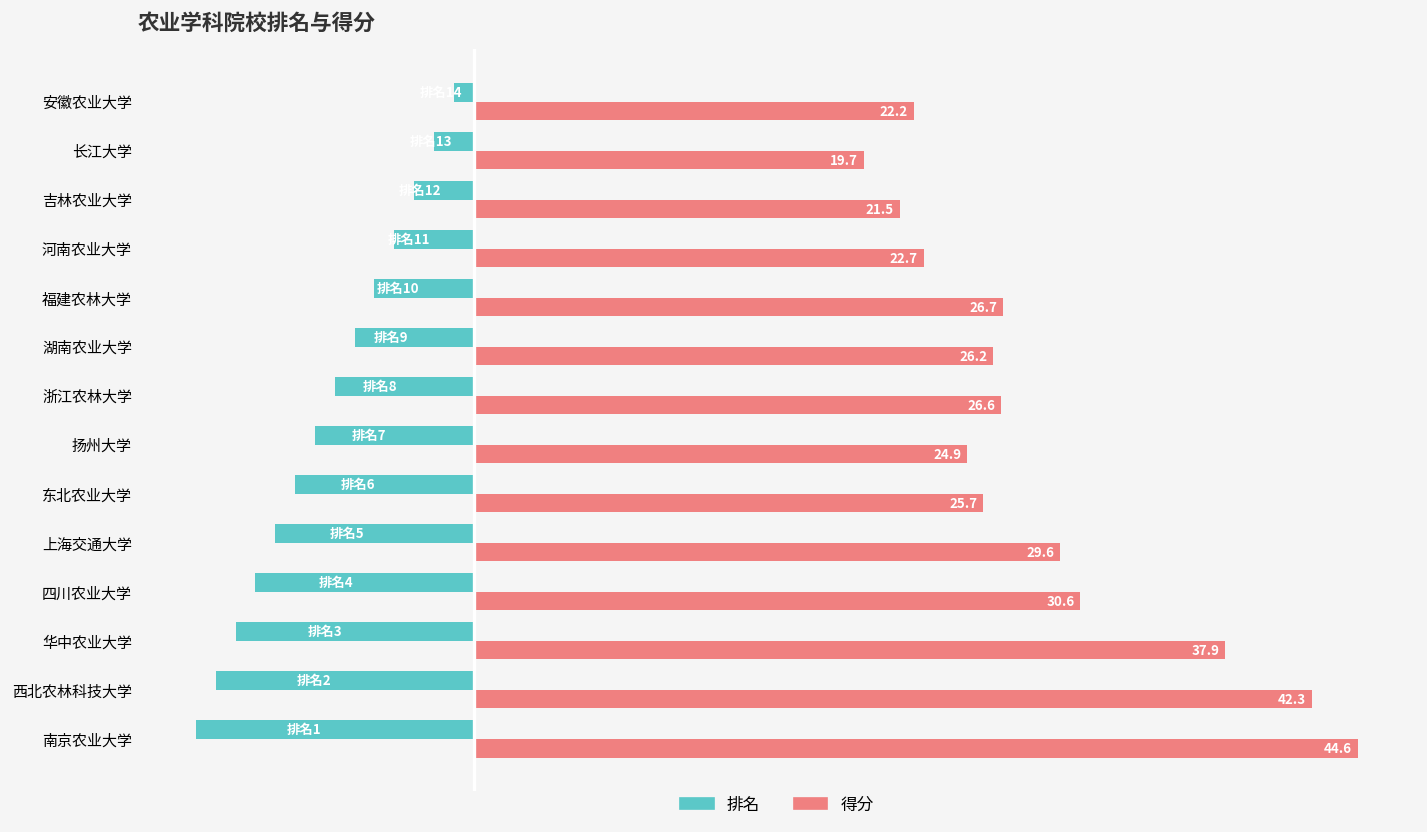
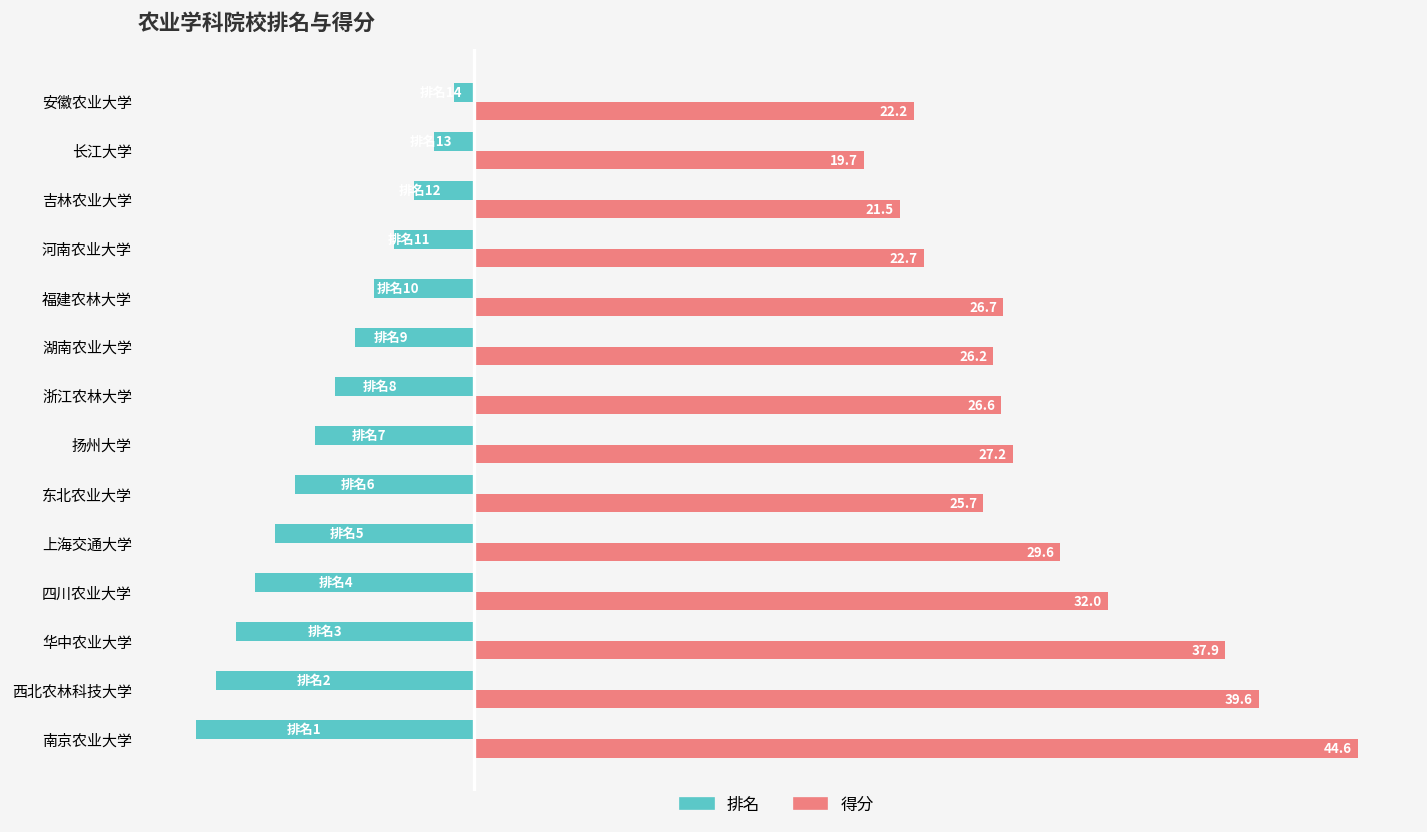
得分, 扬州大学: 24.9 -> 27.2
得分, 四川农业大学: 30.6 -> 32.0
得分, 西北农林科技大学: 42.3 -> 39.6
